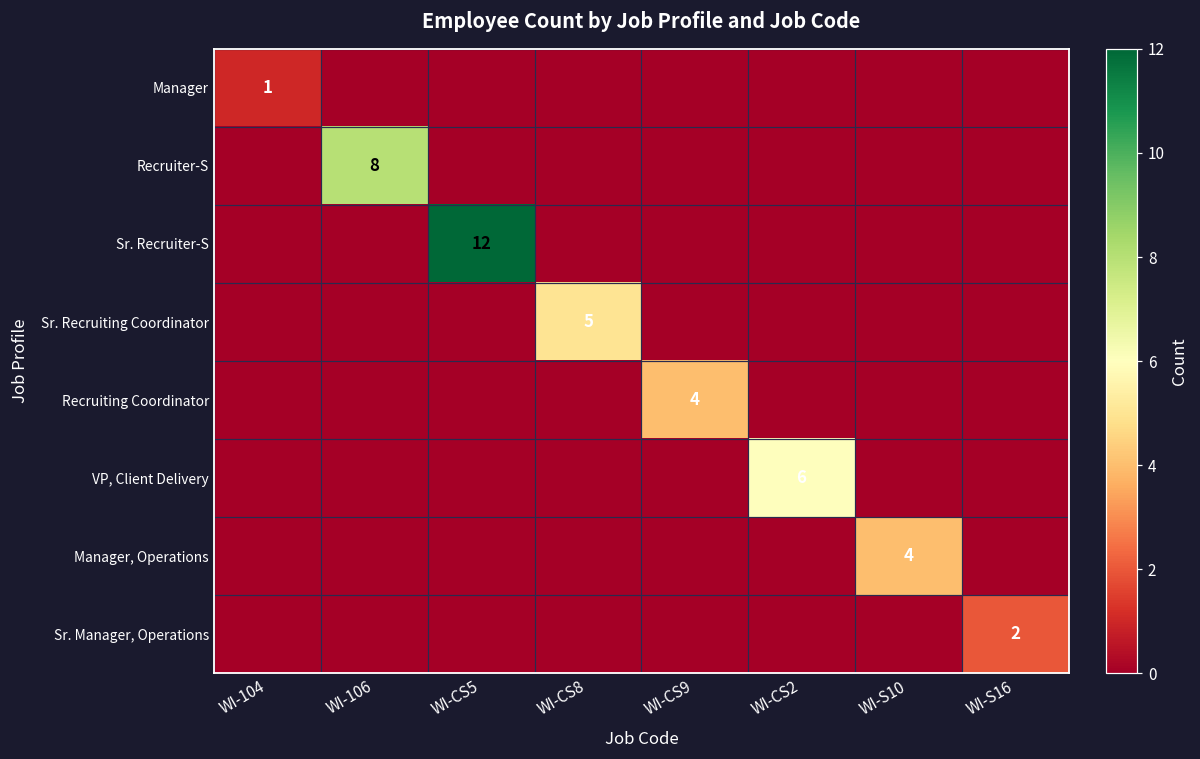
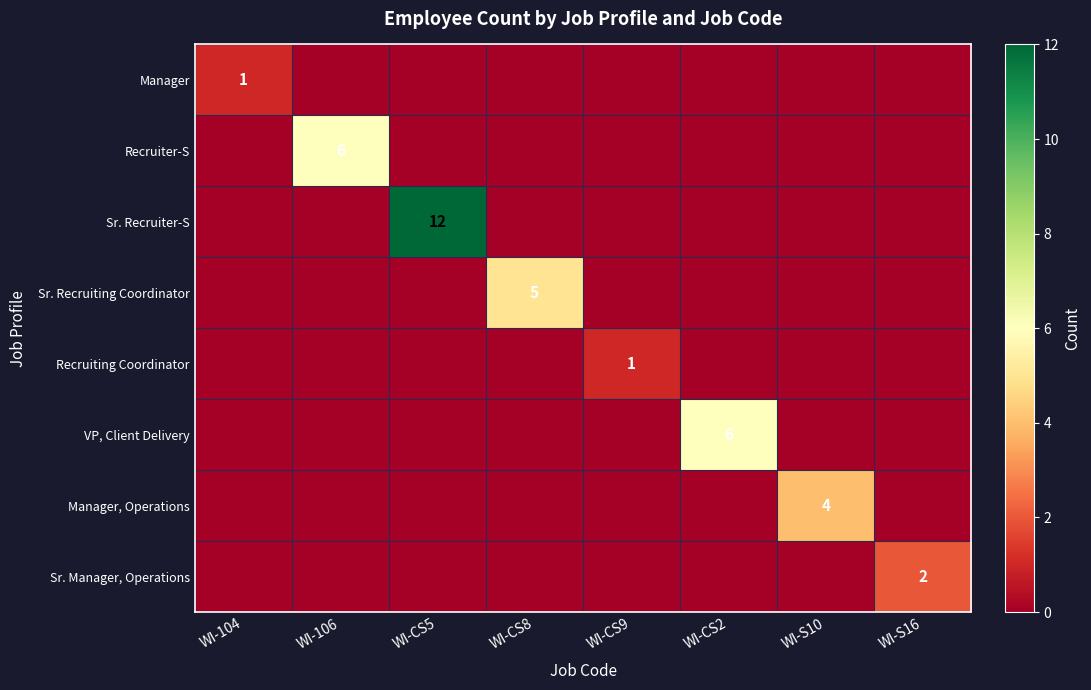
Recruiter-S, WI-106: 8 -> 6
Recruiting Coordinator, WI-CS9: 4 -> 1
